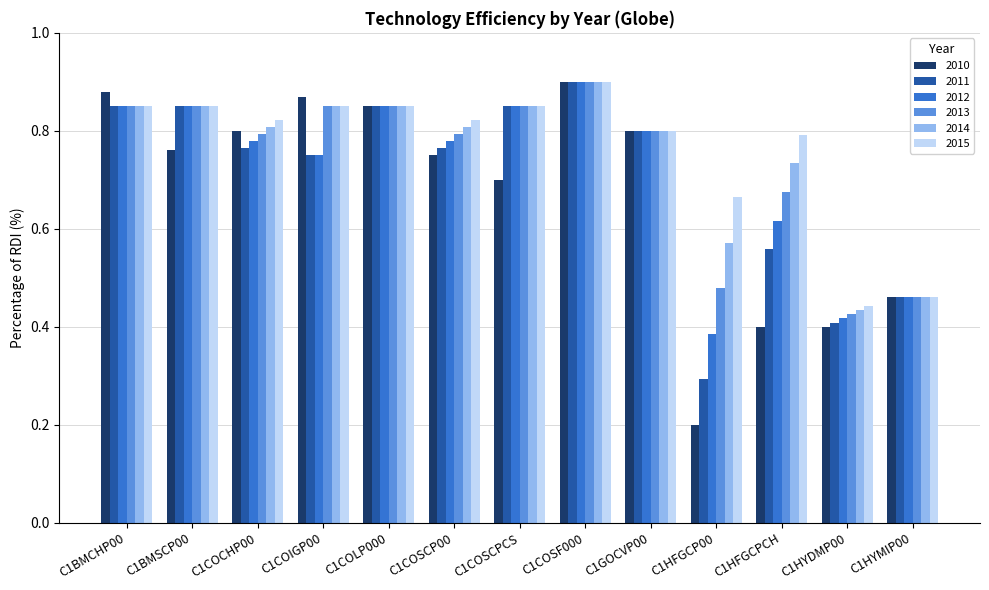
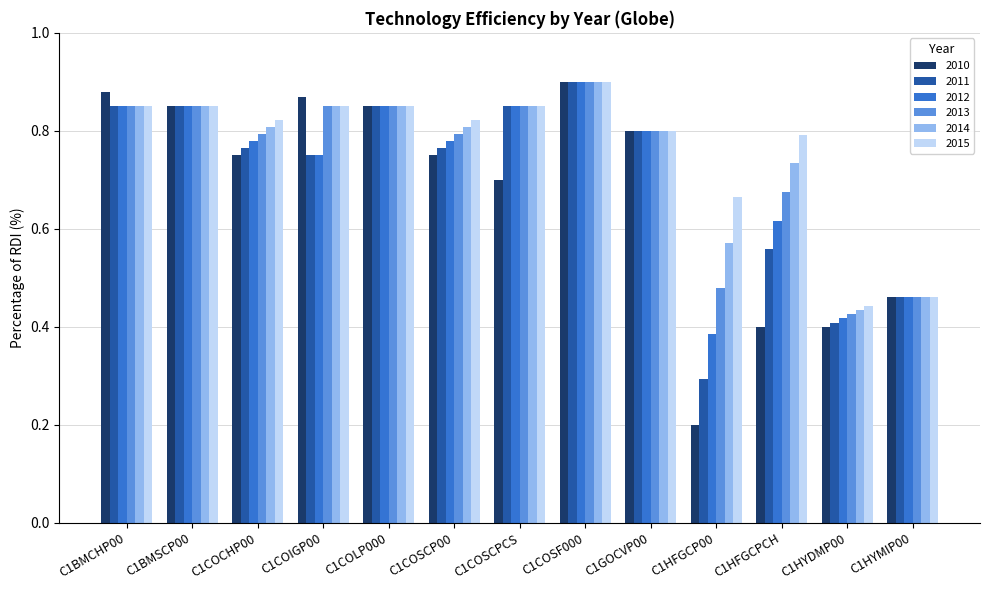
2010, C1BMSCP00: 0.76 -> 0.85
2010, C1COCHP00: 0.80 -> 0.75
